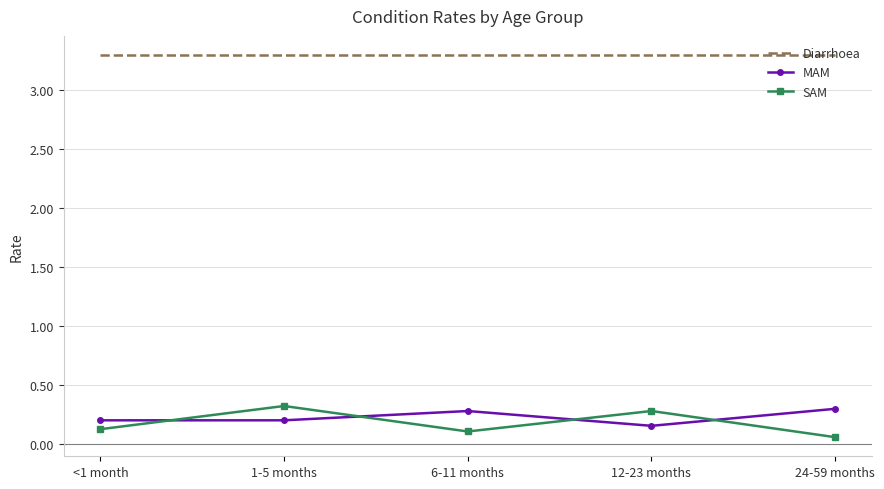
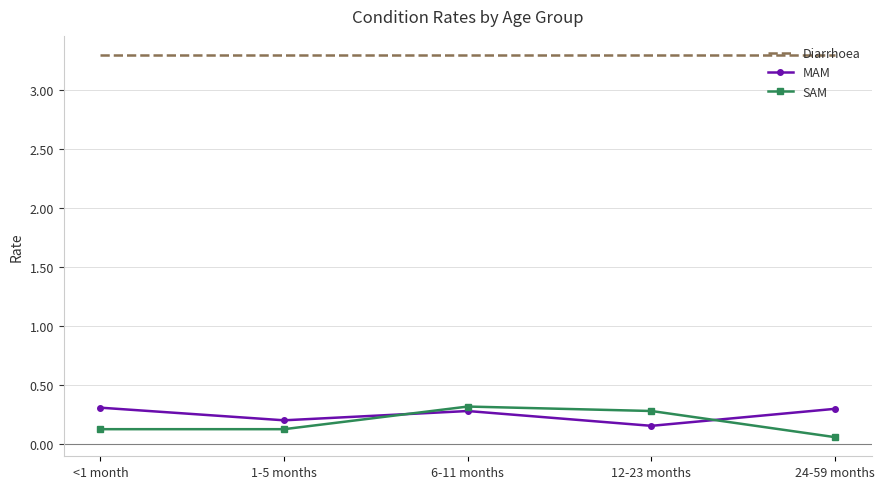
MAM, <1 month: 0.20 -> 0.30
SAM, 1-5 months: 0.32 -> 0.12
SAM, 6-11 months: 0.10 -> 0.31
